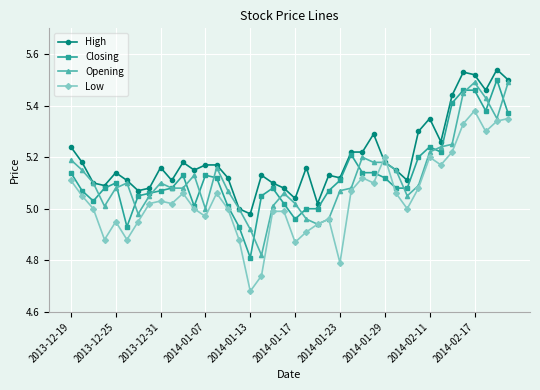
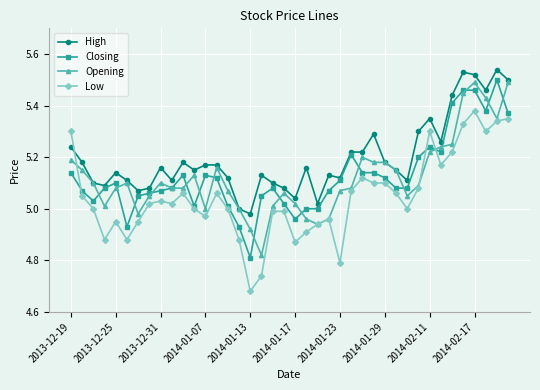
Low, 2013-12-19: 5.11 -> 5.30
Low, 2014-01-29: 5.2 -> 5.1
Low, 2014-02-11: 5.2 -> 5.3
